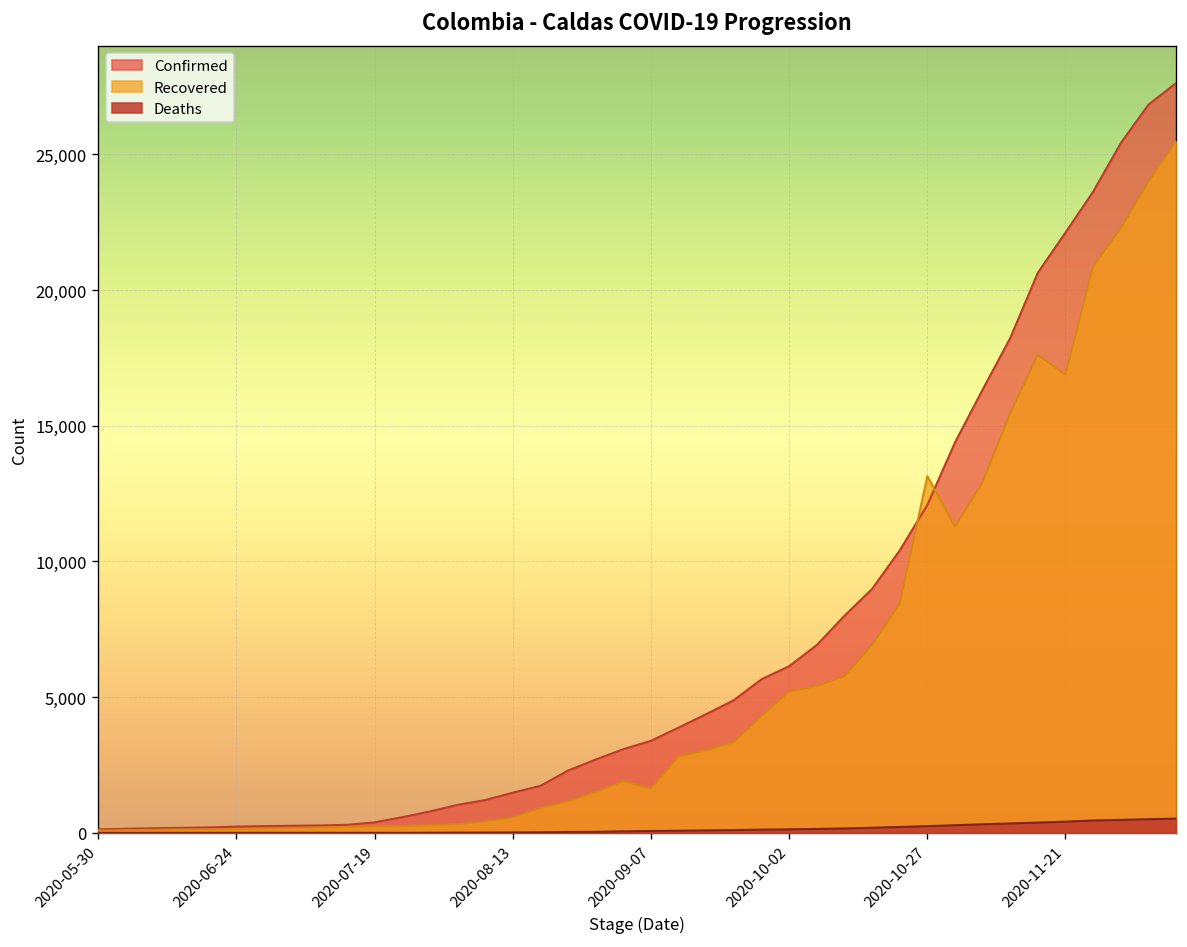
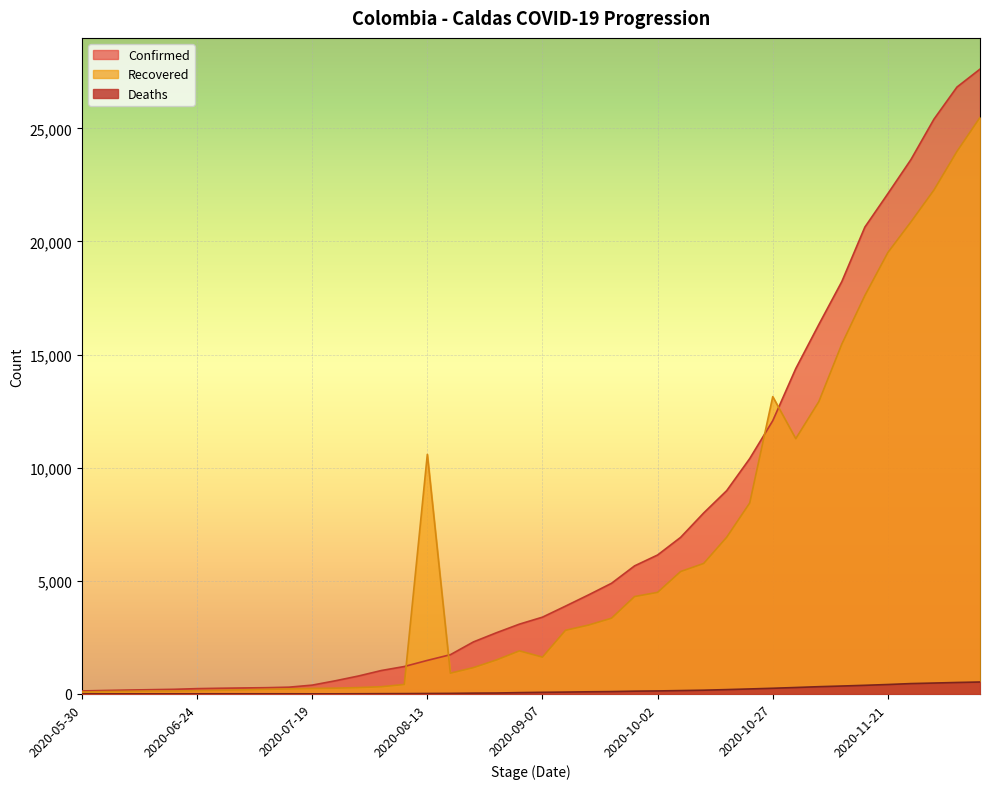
Recovered, 2020-08-13: 600 -> 10,600
Recovered, 2020-10-02: 5,200 -> 4,500
Recovered, 2020-11-21: 16,900 -> 19,500
